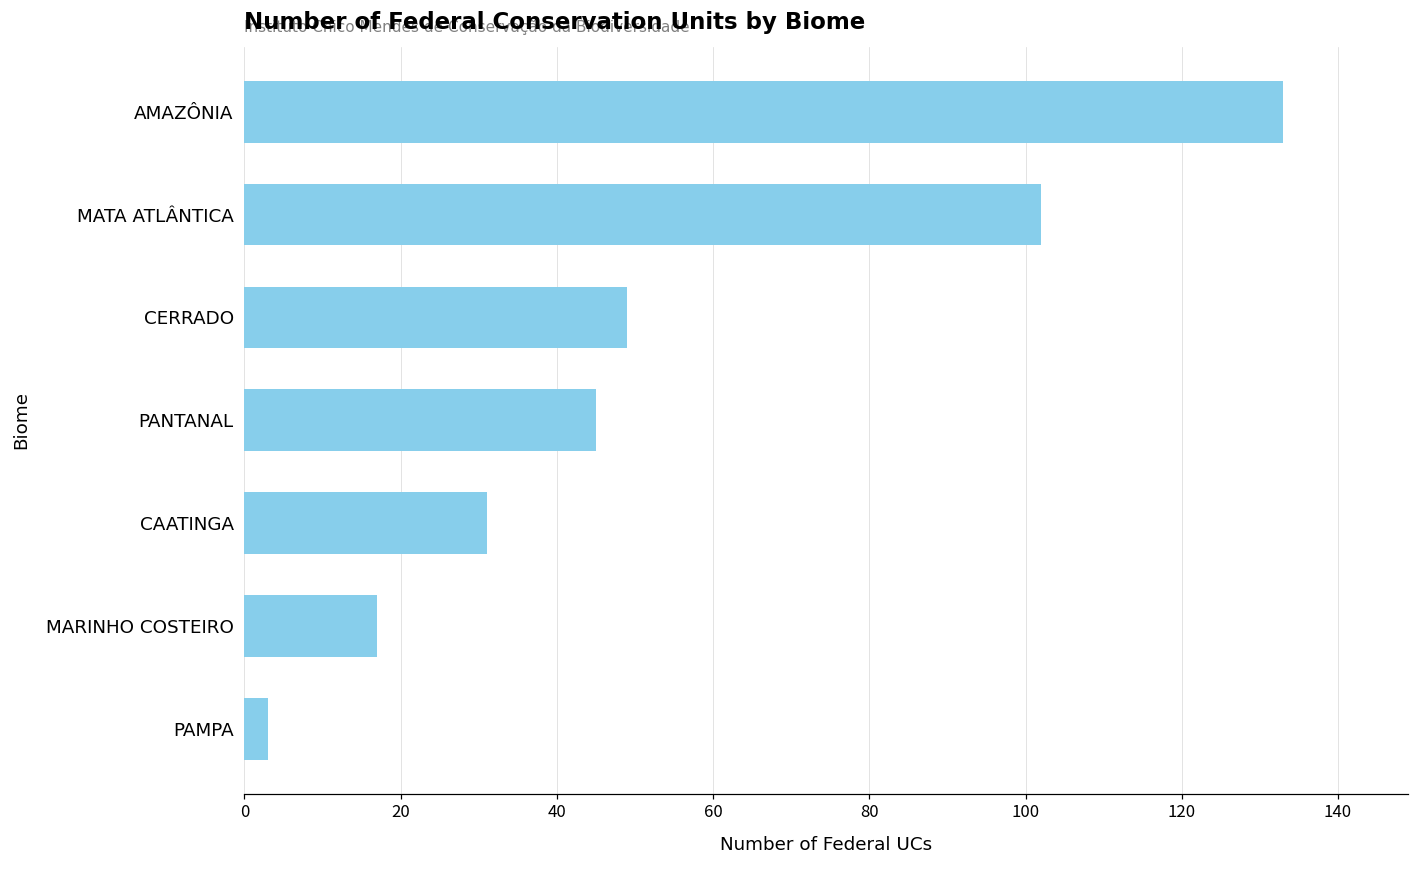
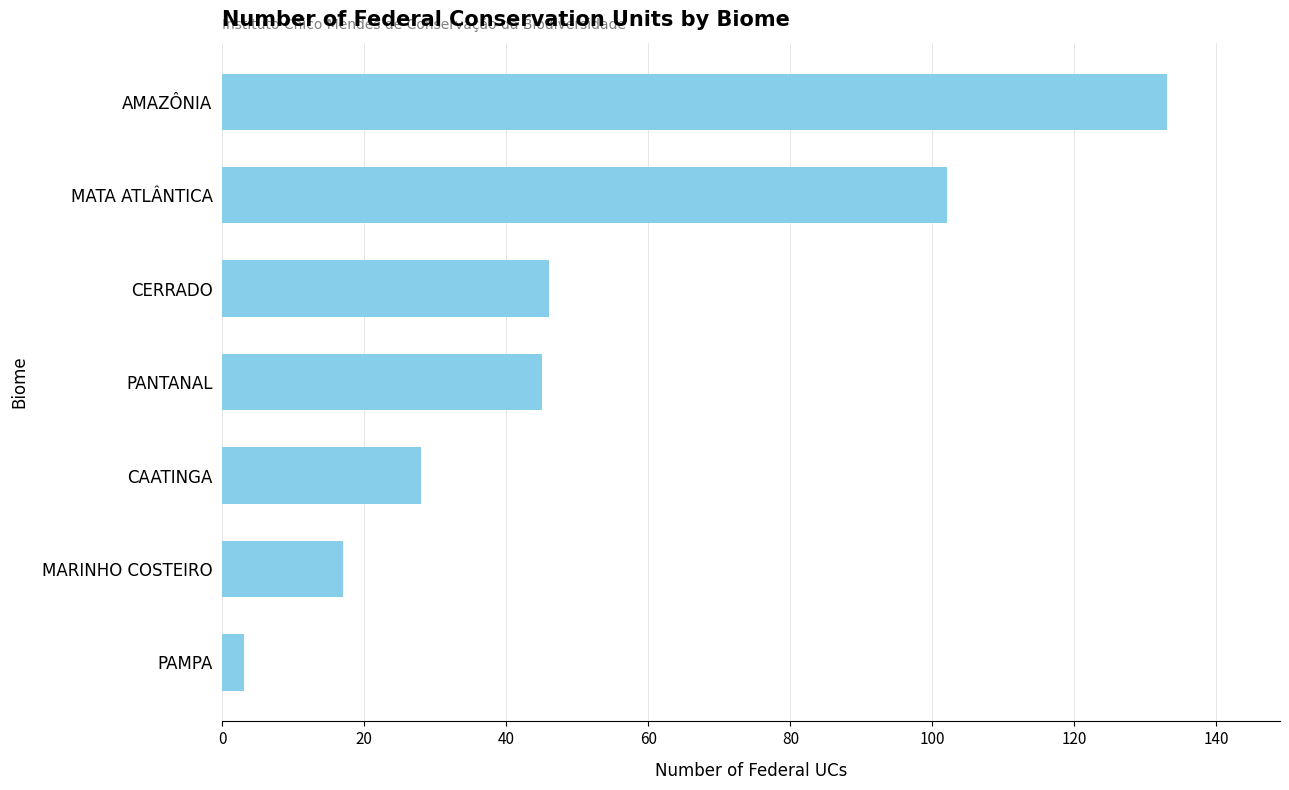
CERRADO: 49 -> 46
CAATINGA: 31 -> 28
